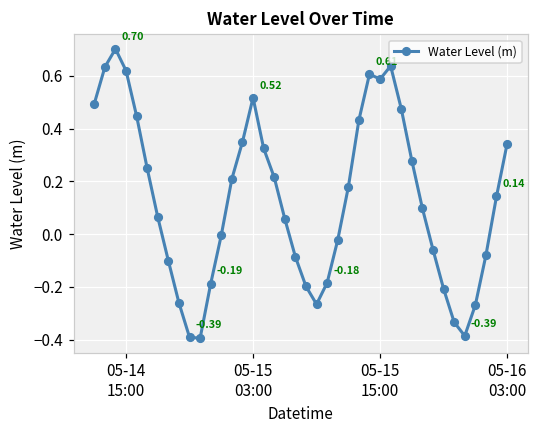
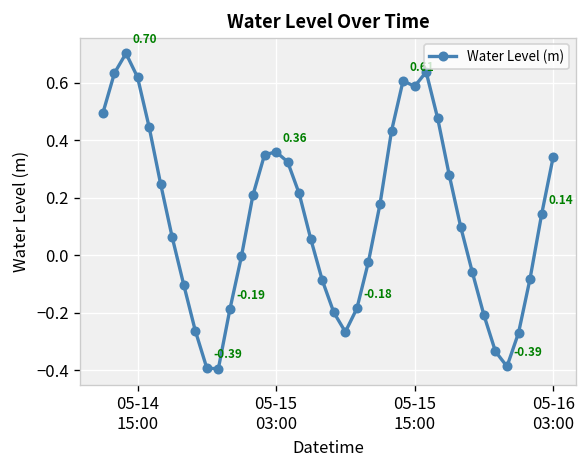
05-15 03:00: 0.52 -> 0.36
